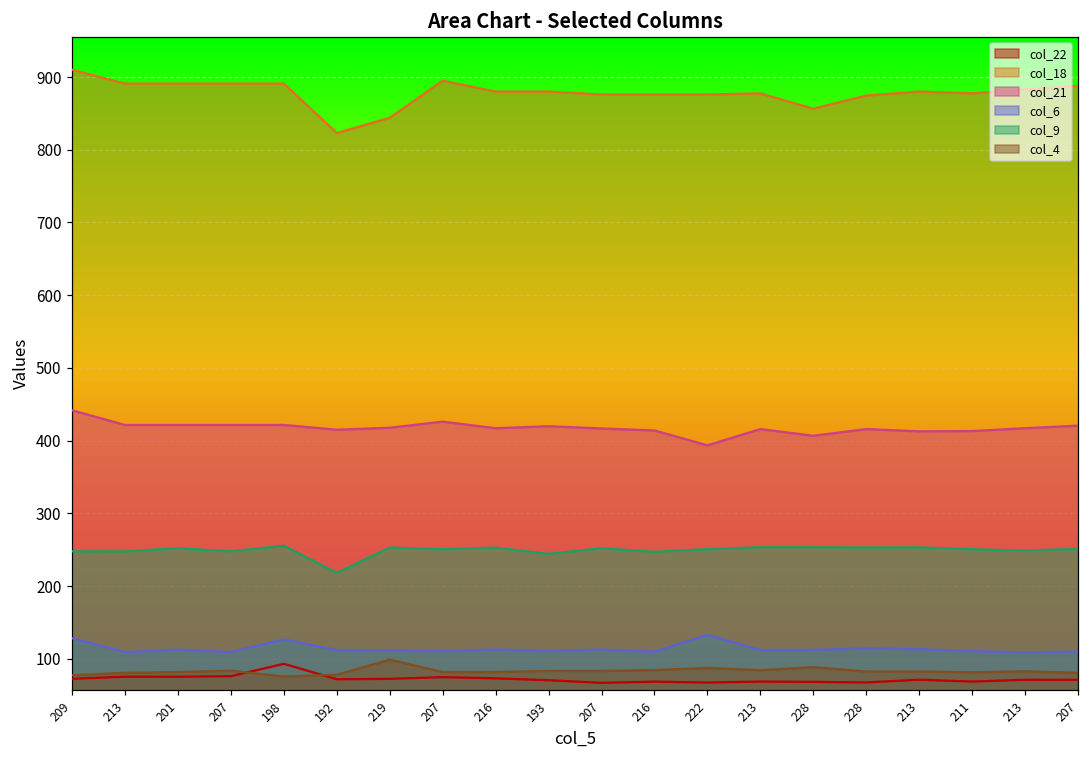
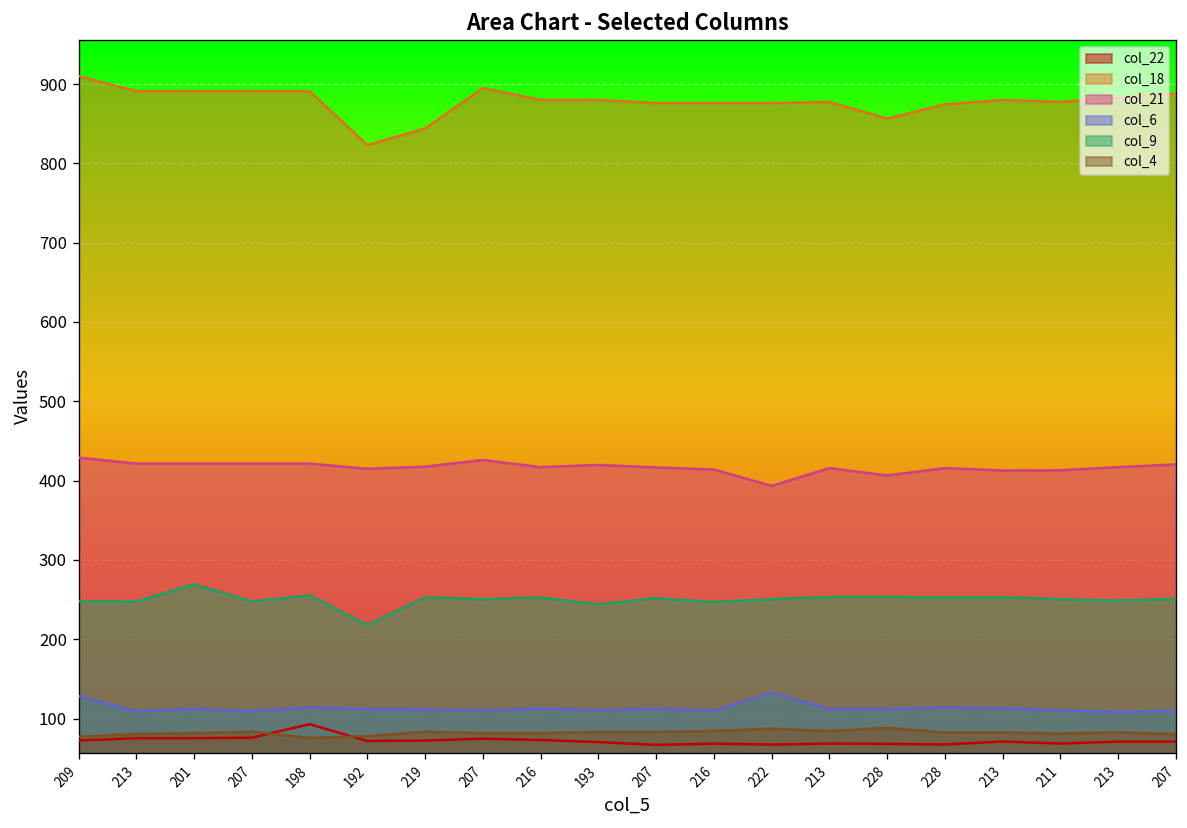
col_21, 209: 440 -> 430
col_9, 201: 250 -> 270
col_6, 198: 130 -> 110
col_4, 219: 100 -> 80
